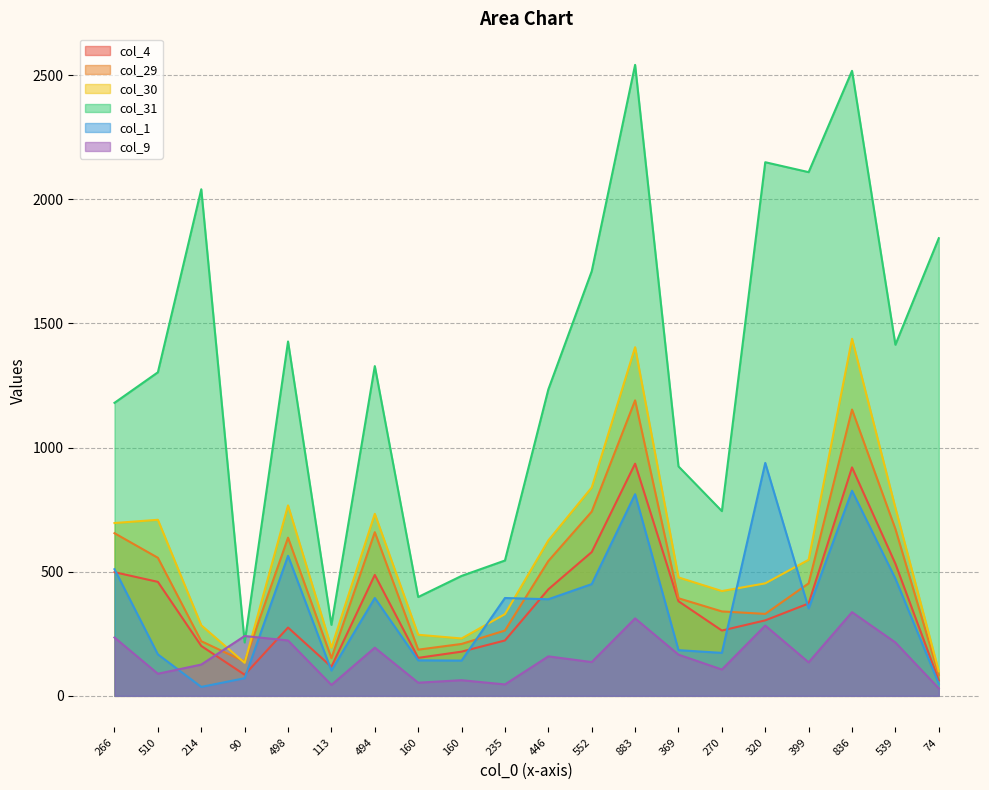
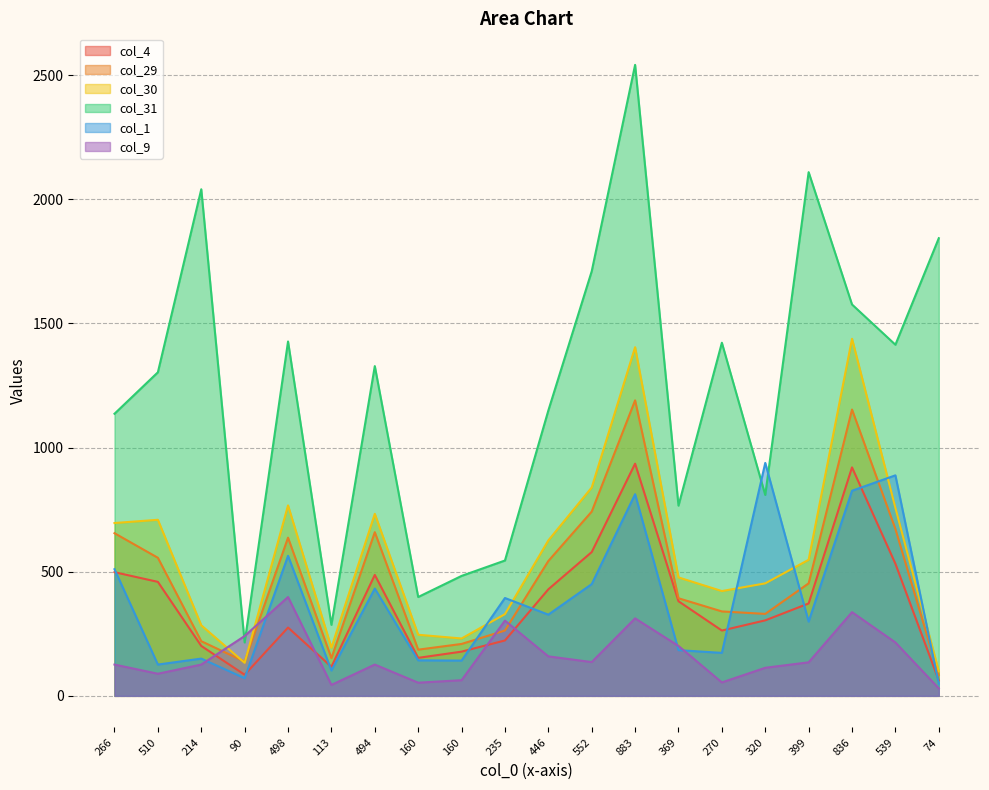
col_31, 266: 1180 -> 1140
col_9, 266: 240 -> 130
col_1, 510: 170 -> 130
col_1, 214: 40 -> 150
col_9, 498: 220 -> 400
col_1, 494: 390 -> 430
col_9, 494: 190 -> 130
col_9, 235: 50 -> 300
col_31, 446: 1230 -> 1150
col_1, 446: 390 -> 330
col_31, 369: 920 -> 770
col_9, 369: 170 -> 200
col_31, 270: 740 -> 1420
col_9, 270: 110 -> 50
col_31, 320: 2150 -> 810
col_9, 320: 280 -> 110
col_1, 399: 350 -> 300
col_31, 836: 2520 -> 1580
col_1, 539: 470 -> 890
